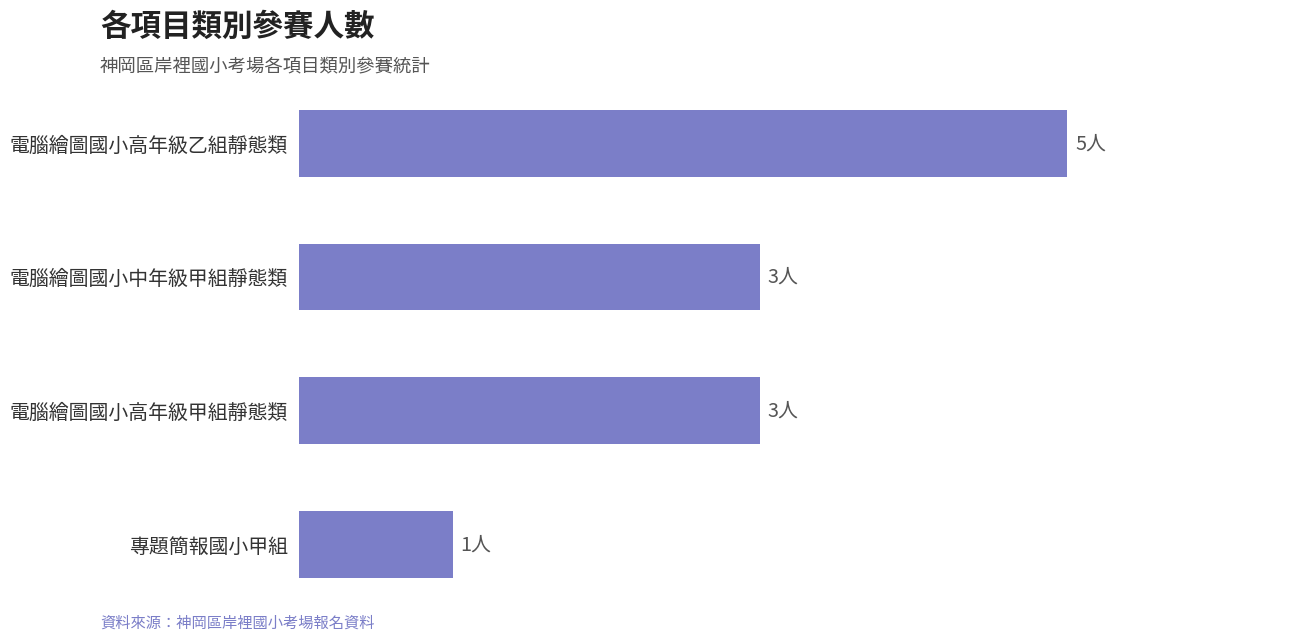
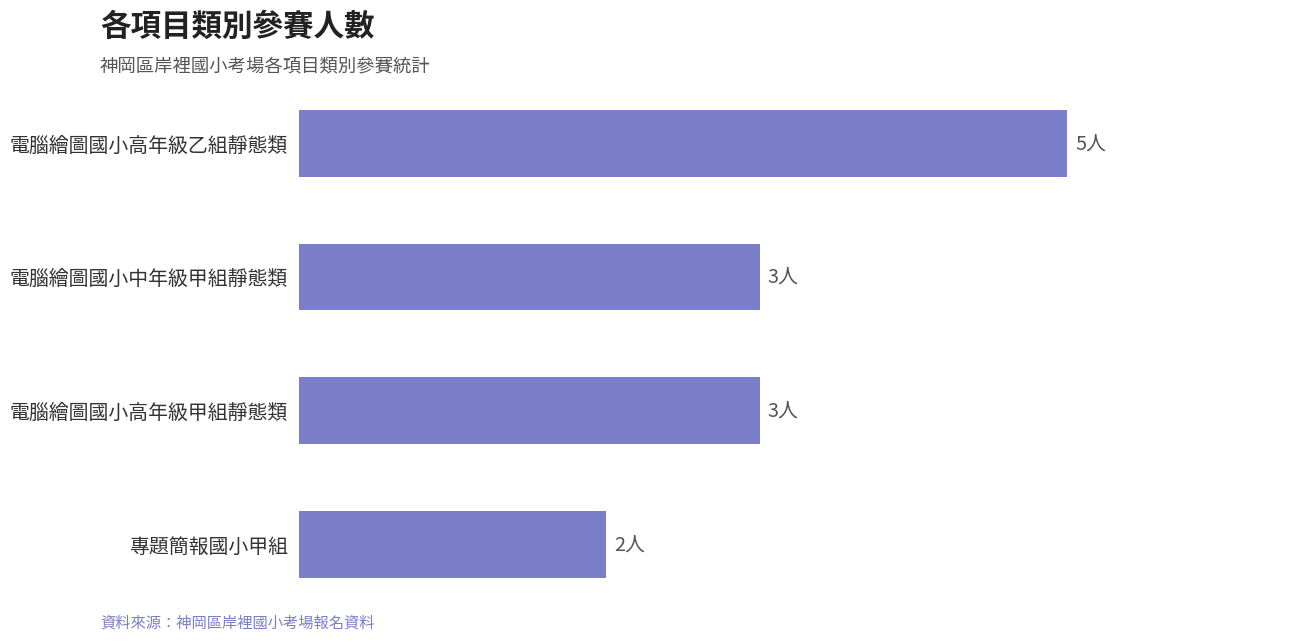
專題簡報國小甲組: 1人 -> 2人
